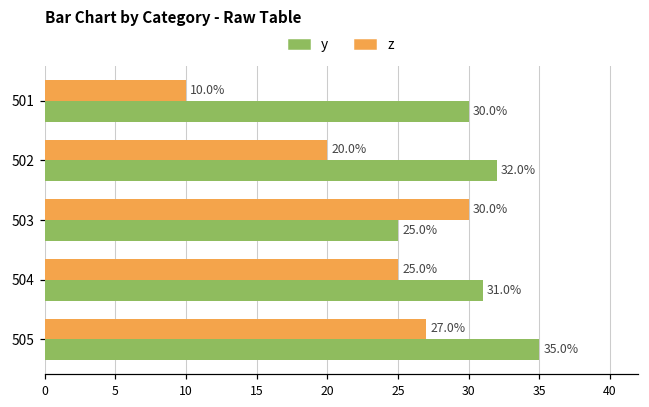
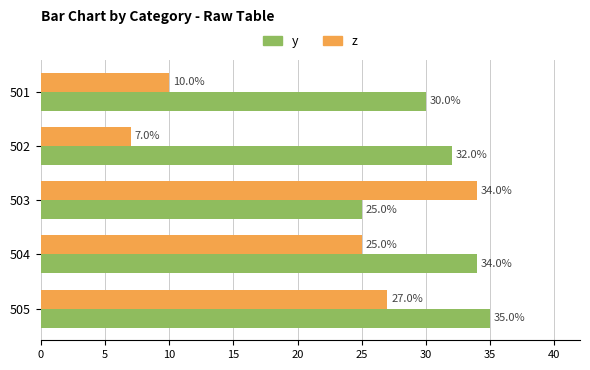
z, 502: 20.0% -> 7.0%
z, 503: 30.0% -> 34.0%
y, 504: 31.0% -> 34.0%
